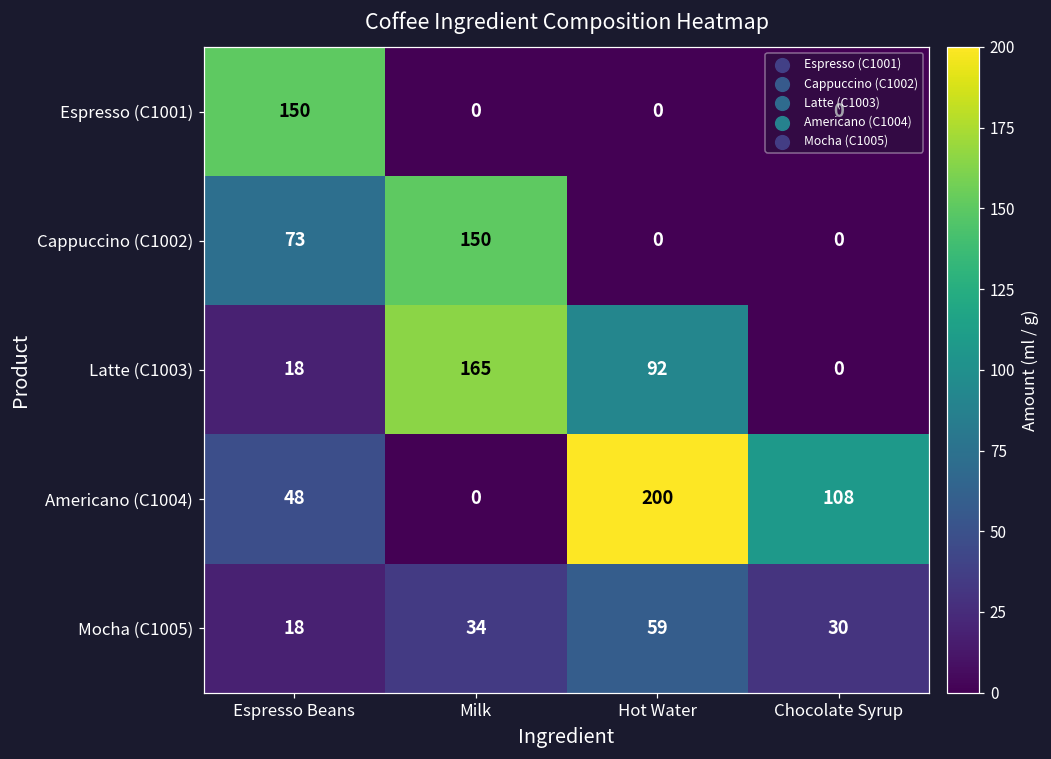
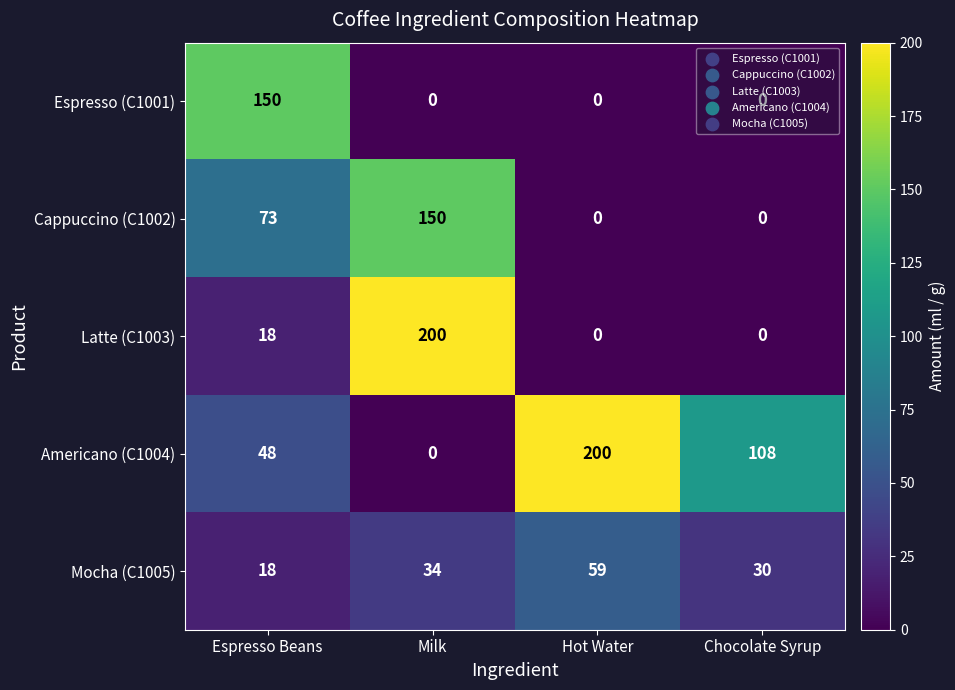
Latte (C1003), Milk: 165 -> 200
Latte (C1003), Hot Water: 92 -> 0
